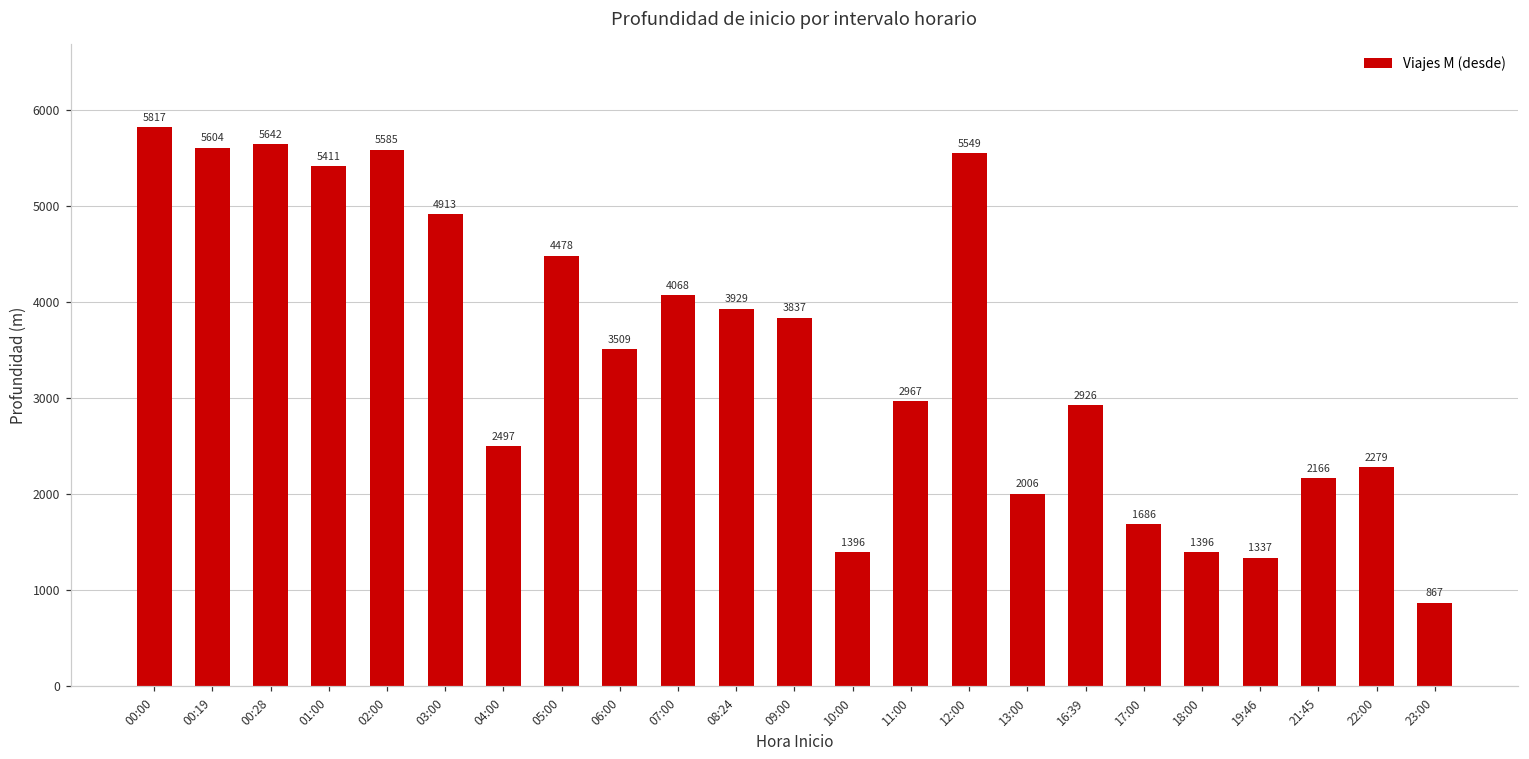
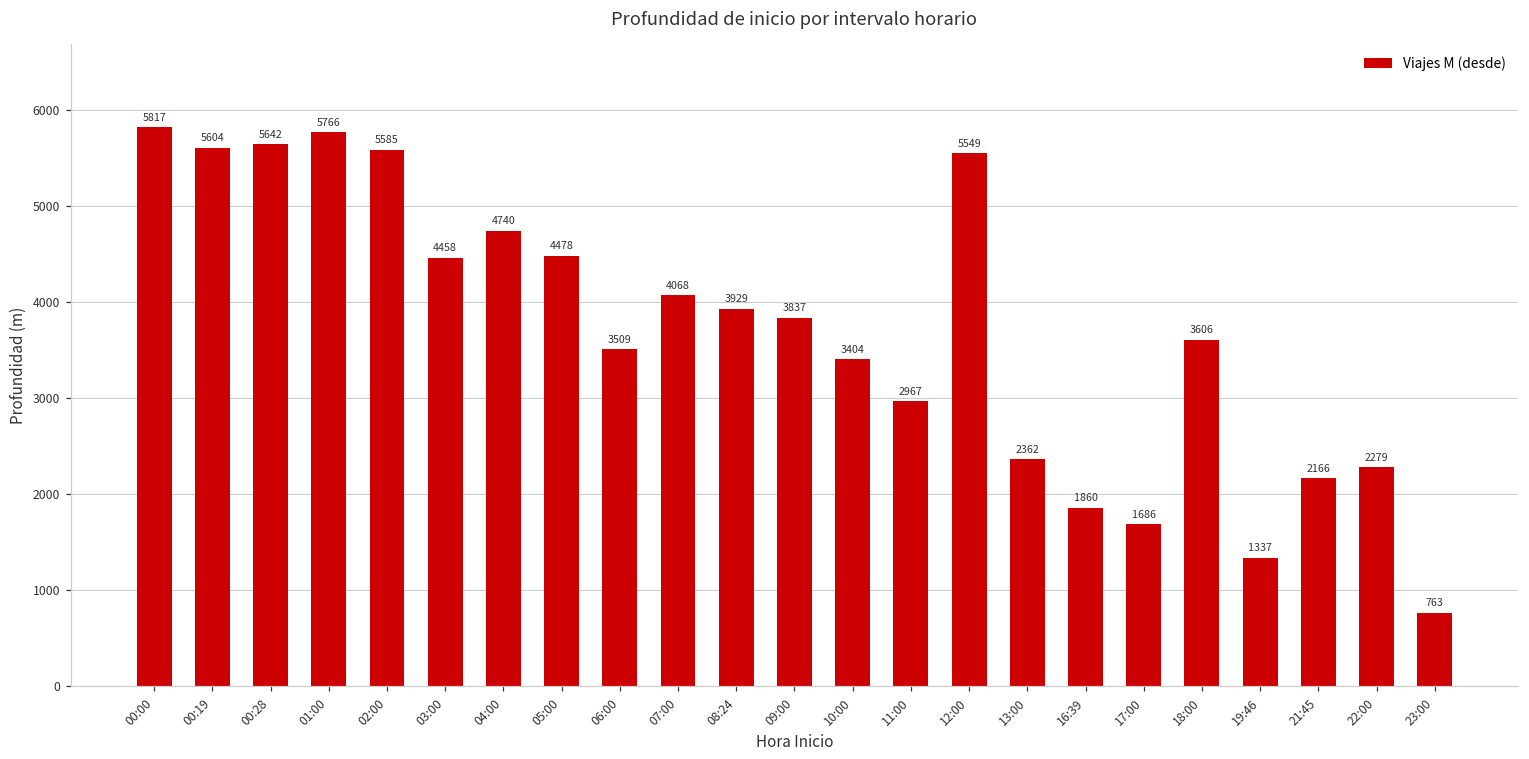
01:00: 5411 -> 5766
03:00: 4913 -> 4458
04:00: 2497 -> 4740
10:00: 1396 -> 3404
13:00: 2006 -> 2362
16:39: 2926 -> 1860
18:00: 1396 -> 3606
23:00: 867 -> 763
